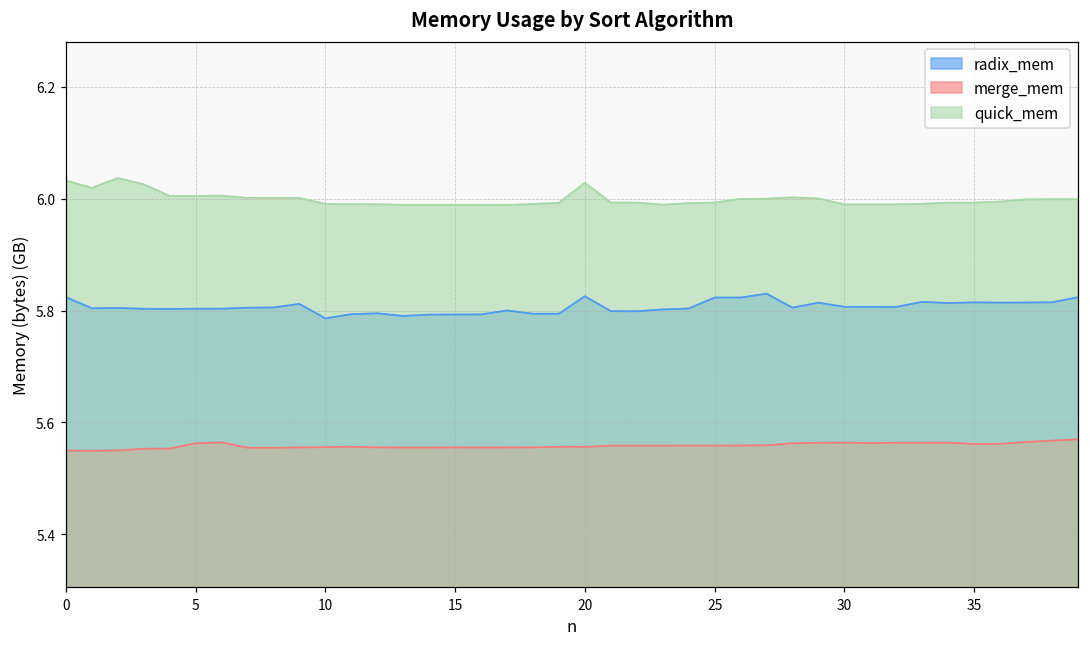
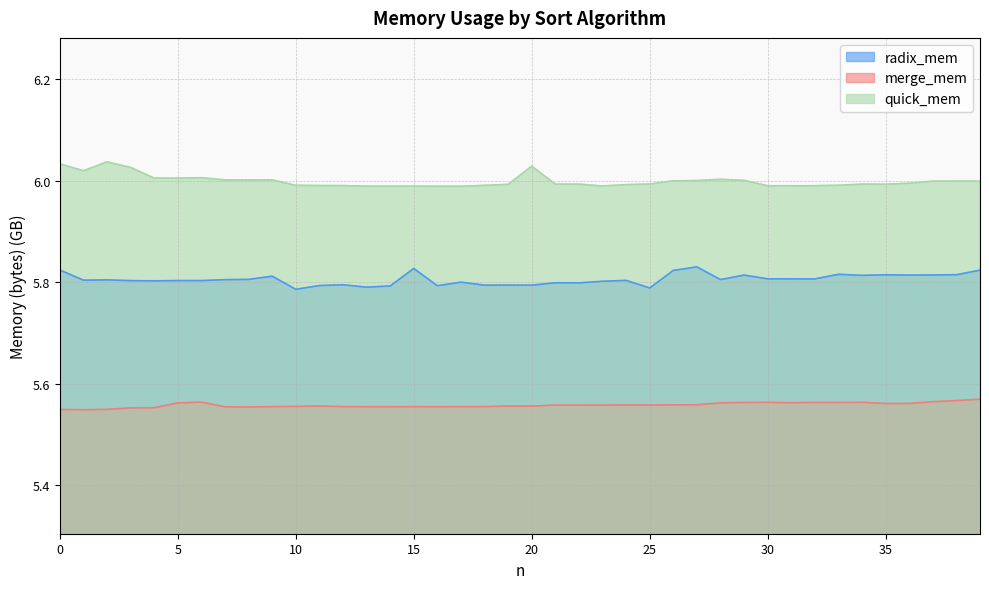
radix_mem, 15: 5.79 -> 5.83
radix_mem, 20: 5.83 -> 5.79
radix_mem, 25: 5.82 -> 5.79
